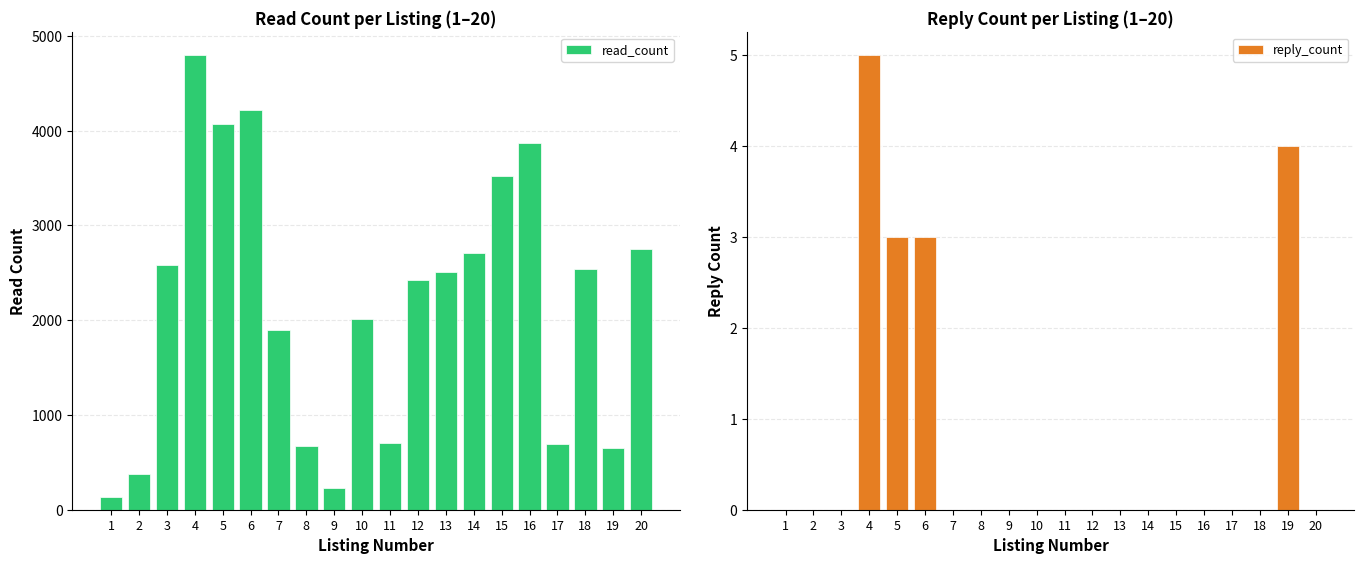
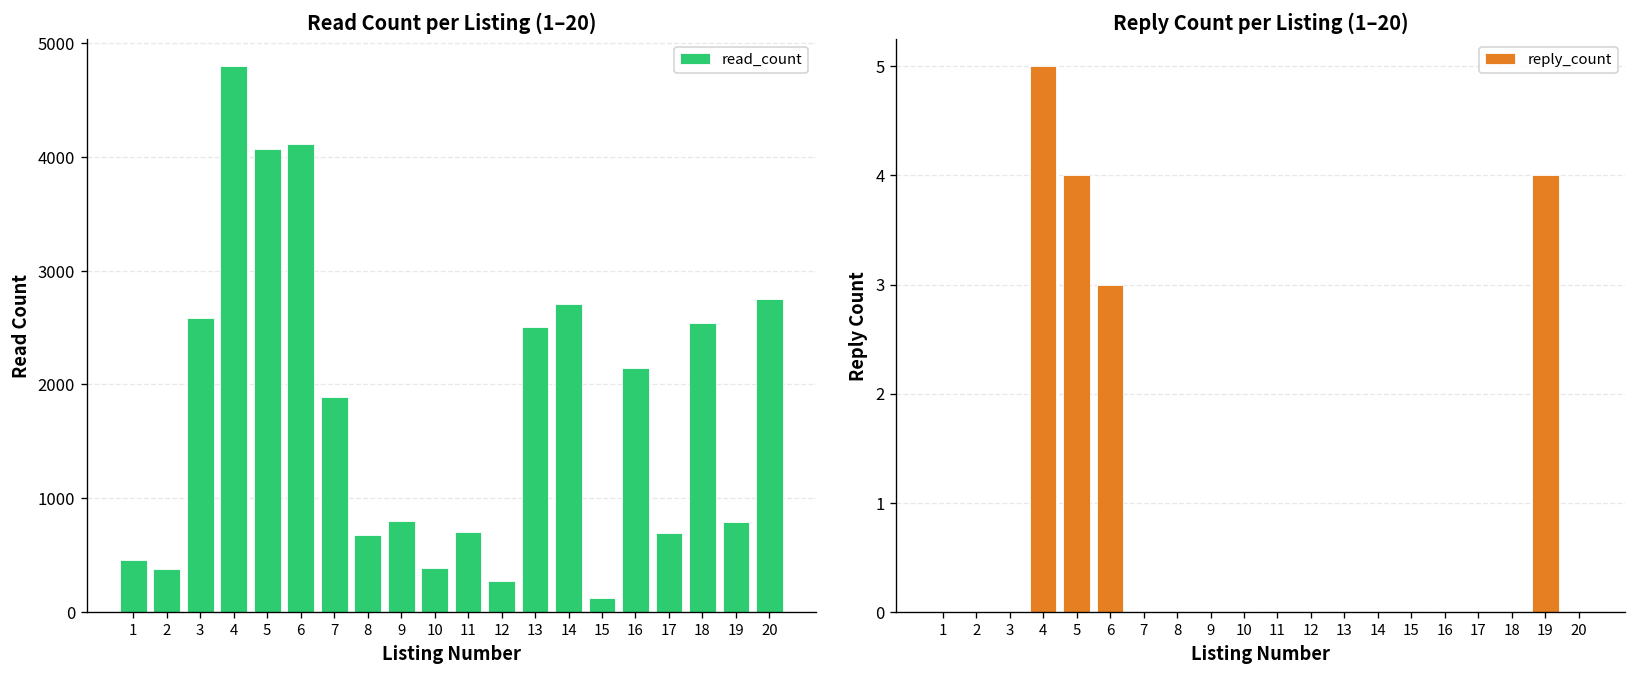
Read Count per Listing (1–20), 1: 100 -> 500
Read Count per Listing (1–20), 6: 4200 -> 4100
Read Count per Listing (1–20), 9: 200 -> 800
Read Count per Listing (1–20), 10: 2000 -> 400
Read Count per Listing (1–20), 12: 2400 -> 300
Read Count per Listing (1–20), 15: 3500 -> 100
Read Count per Listing (1–20), 16: 3900 -> 2100
Read Count per Listing (1–20), 19: 600 -> 800
Reply Count per Listing (1–20), 5: 3 -> 4
